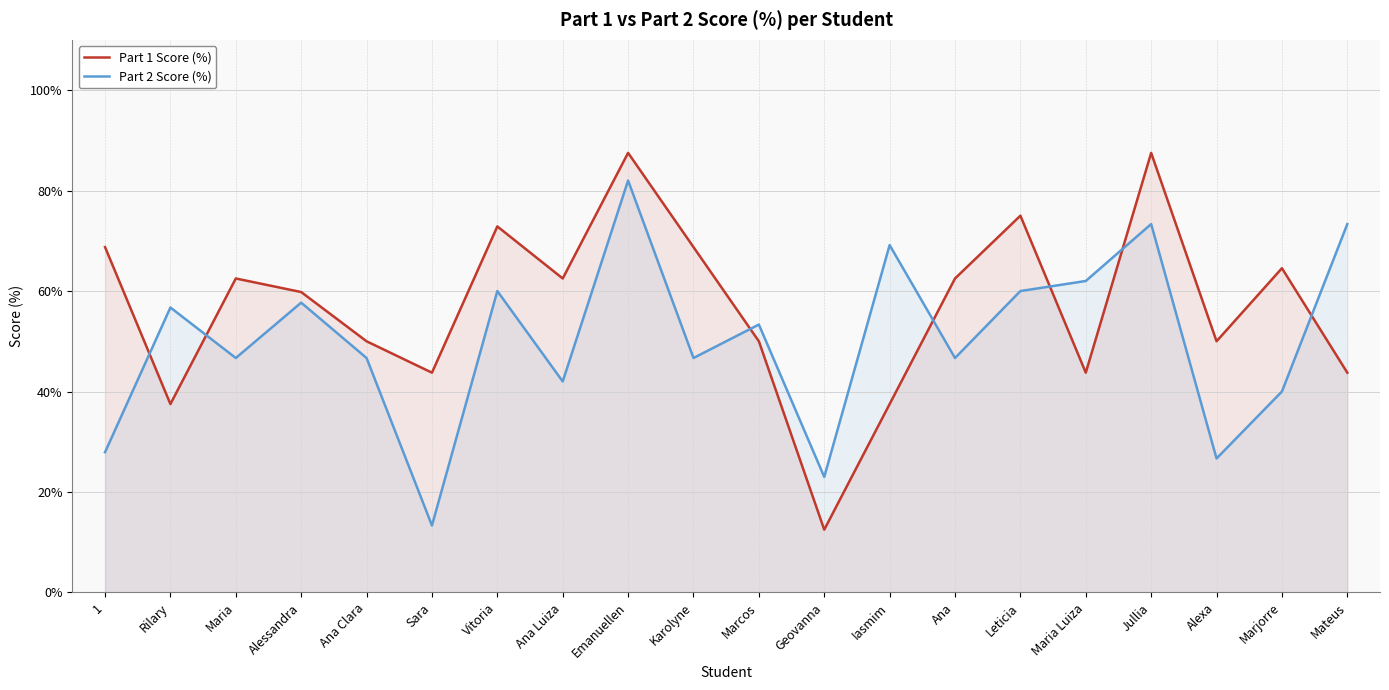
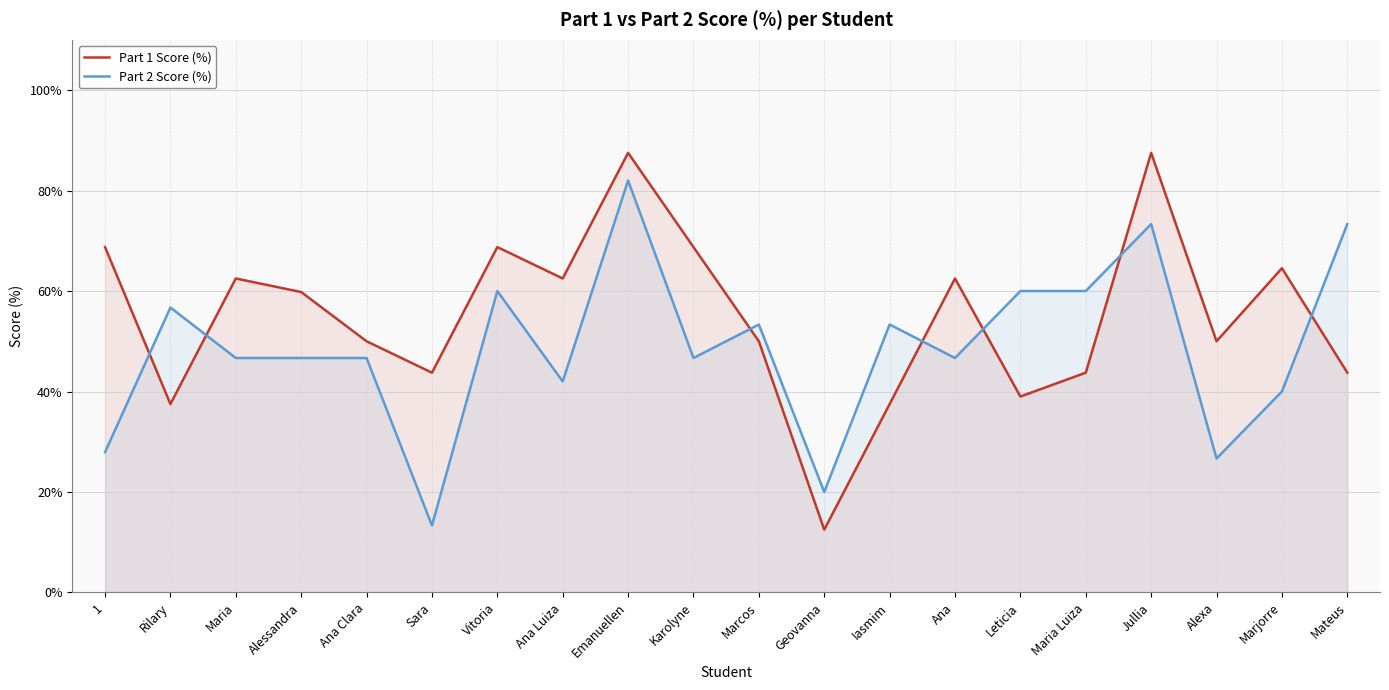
Part 2 Score (%), Alessandra: 58% -> 47%
Part 1 Score (%), Vitoria: 73% -> 69%
Part 2 Score (%), Geovanna: 23% -> 20%
Part 2 Score (%), Iasmim: 69% -> 53%
Part 1 Score (%), Leticia: 75% -> 39%
Part 2 Score (%), Maria Luiza: 62% -> 60%
